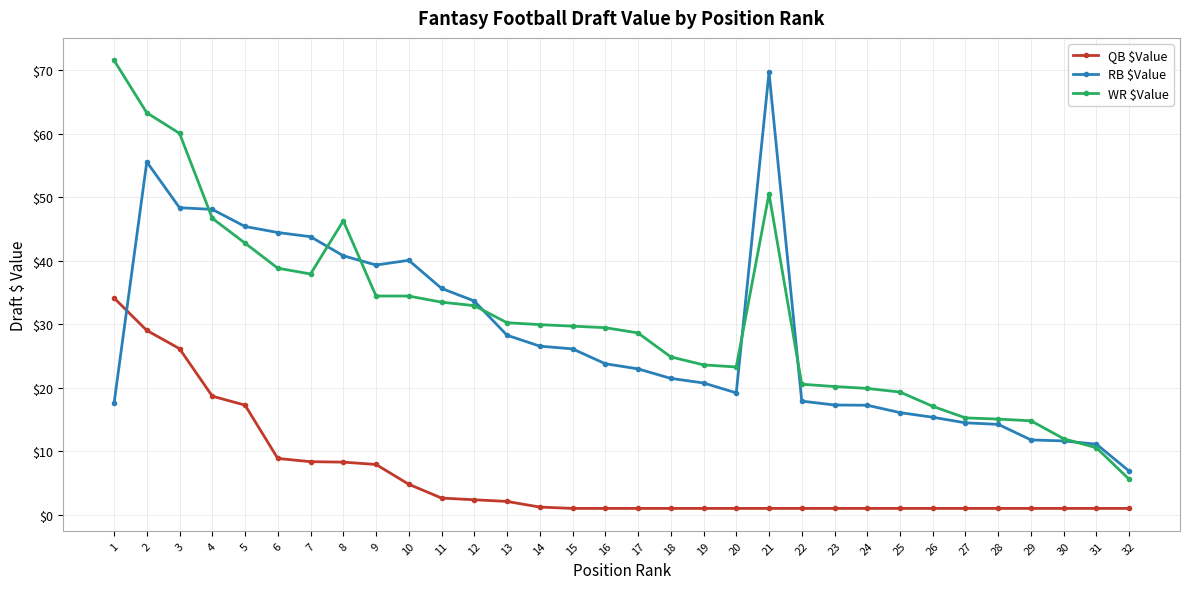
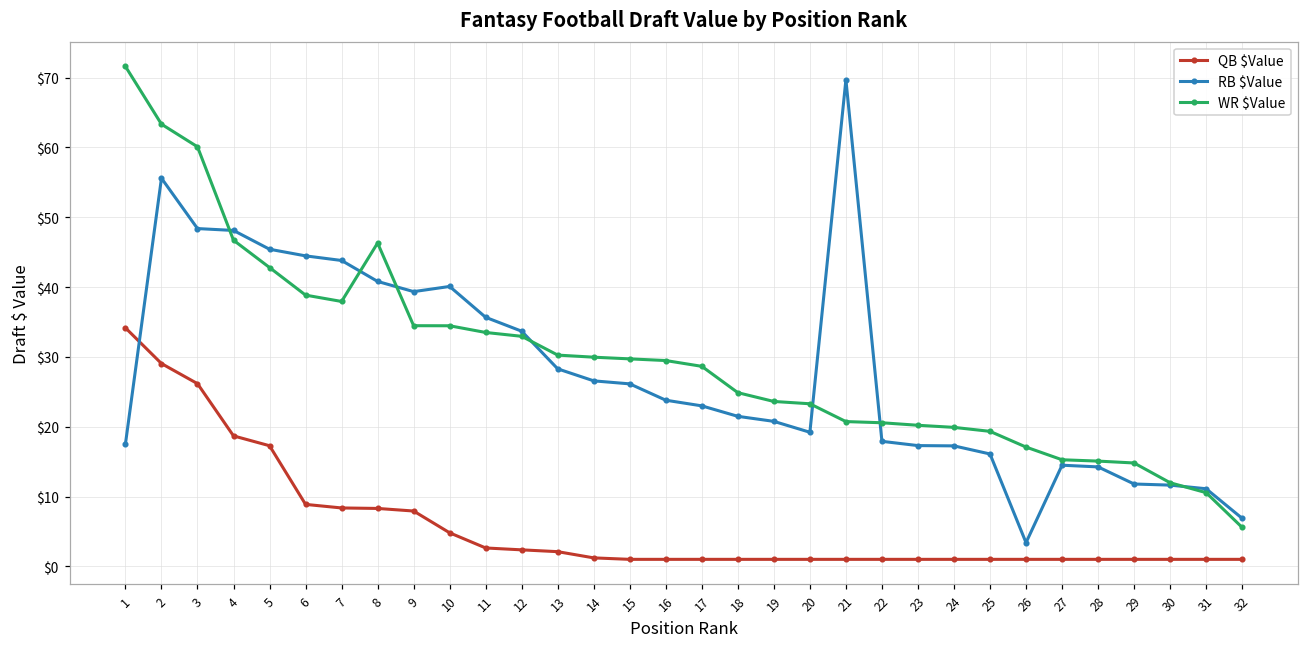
WR $Value, 21: $51 -> $21
RB $Value, 26: $15 -> $3
